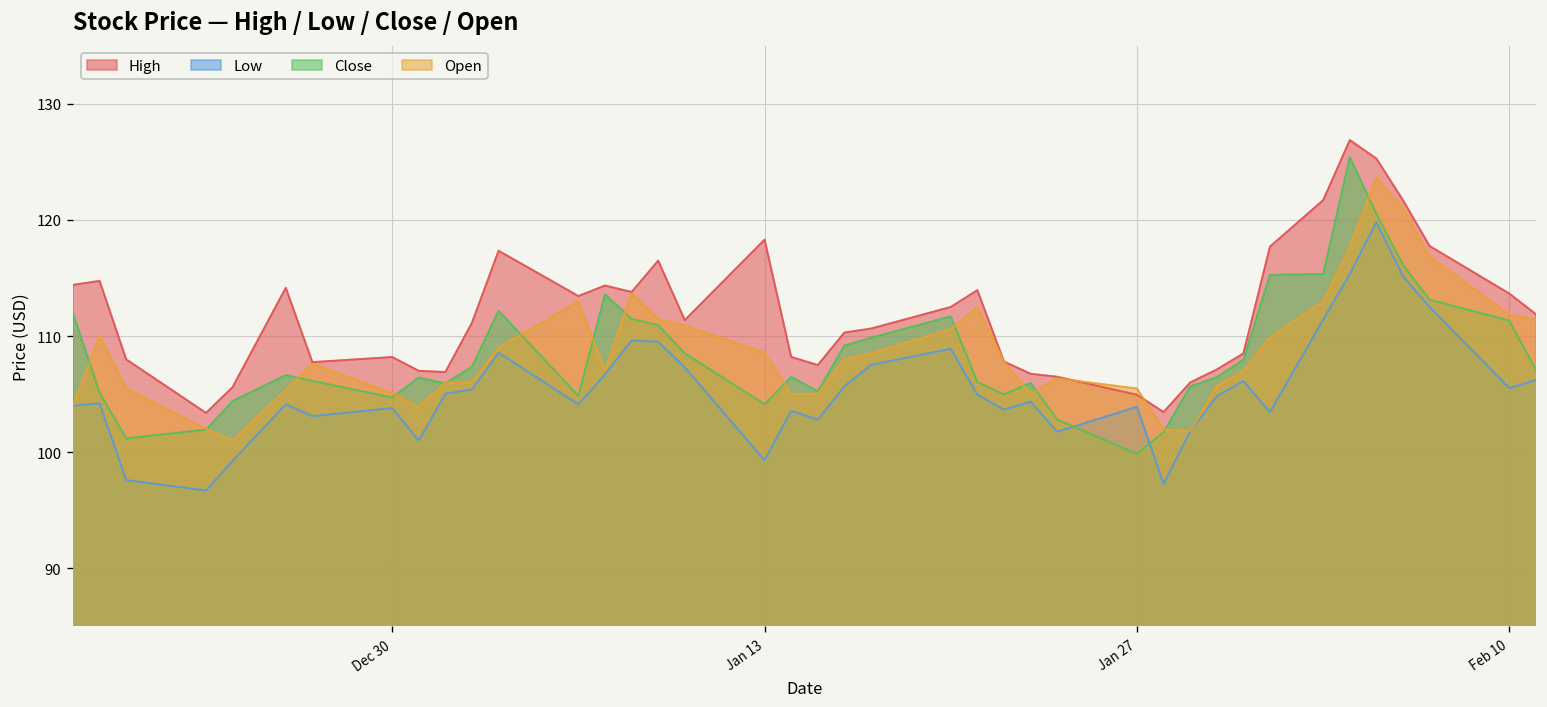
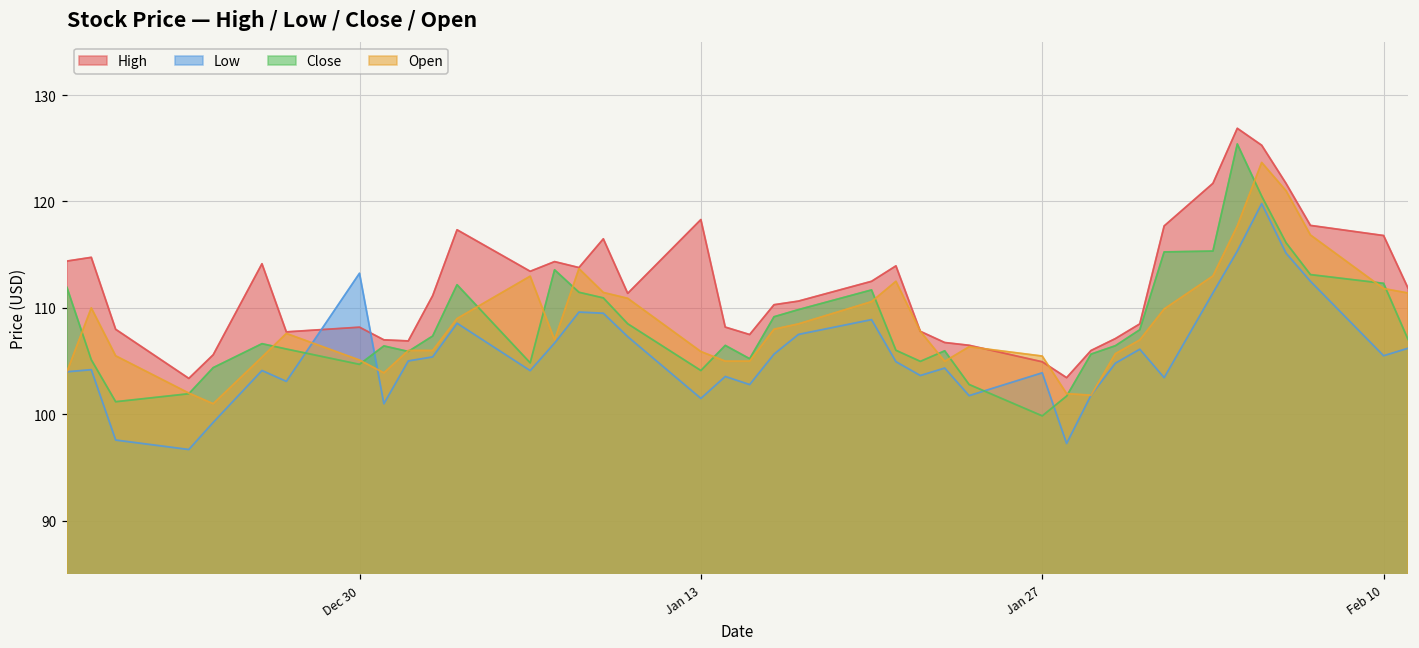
Low, Dec 30: 104 -> 113
Low, Jan 13: 99 -> 102
Open, Jan 13: 109 -> 106
High, Feb 10: 114 -> 117
Close, Feb 10: 111 -> 112
